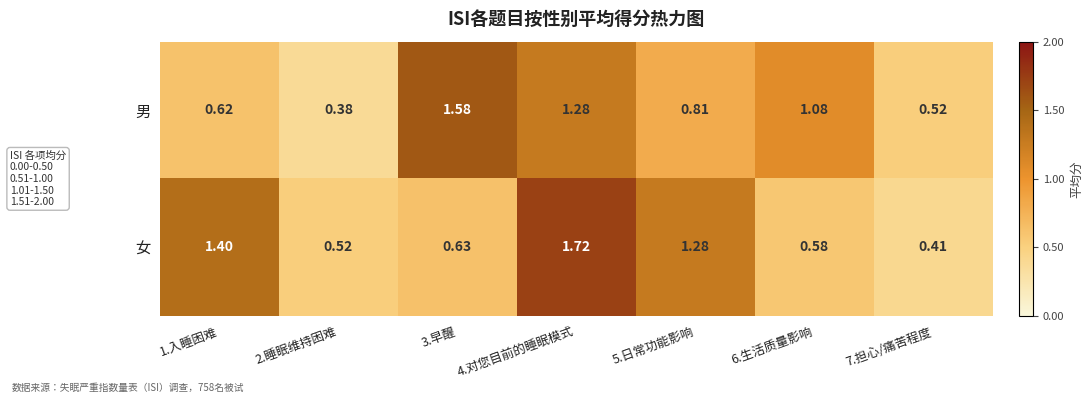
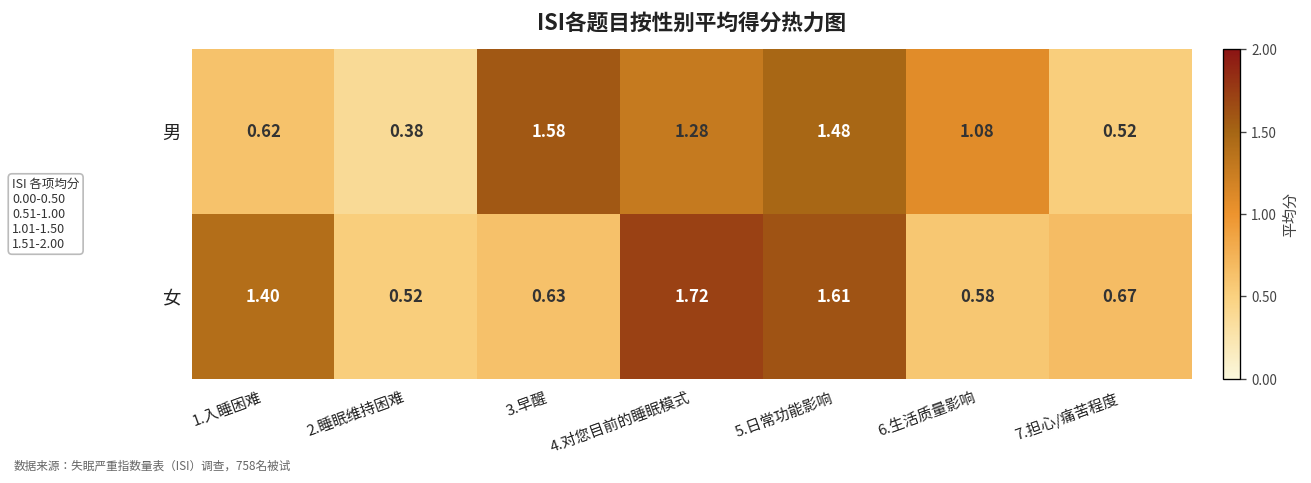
男, 5.日常功能影响: 0.81 -> 1.48
女, 5.日常功能影响: 1.28 -> 1.61
女, 7.担心/痛苦程度: 0.41 -> 0.67
